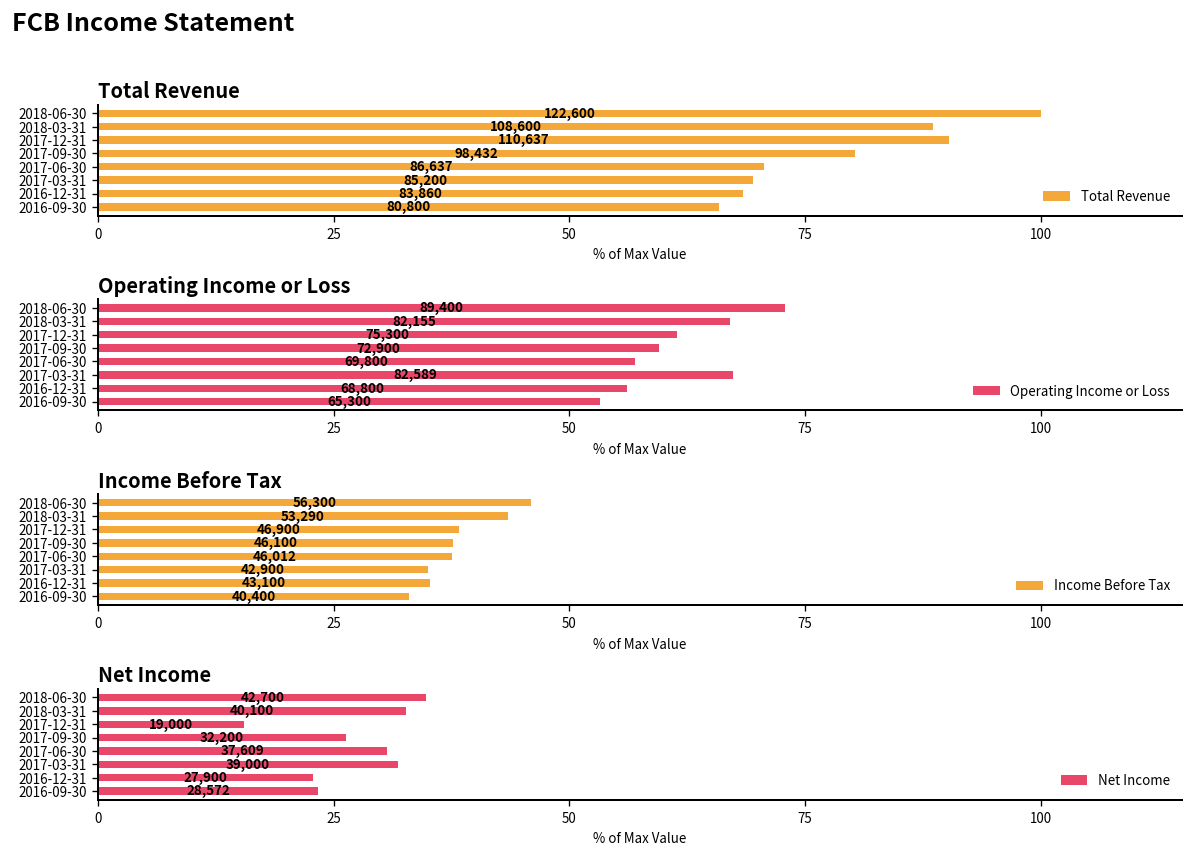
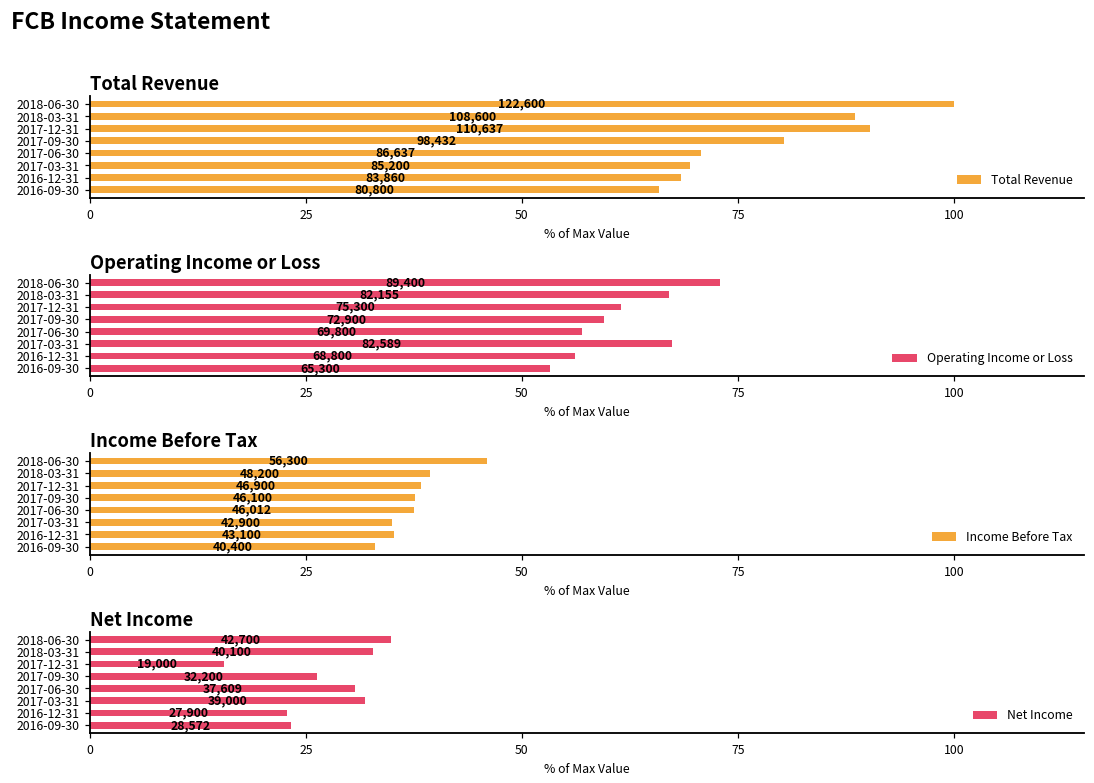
Income Before Tax, 2018-03-31: 53,290 -> 48,200
